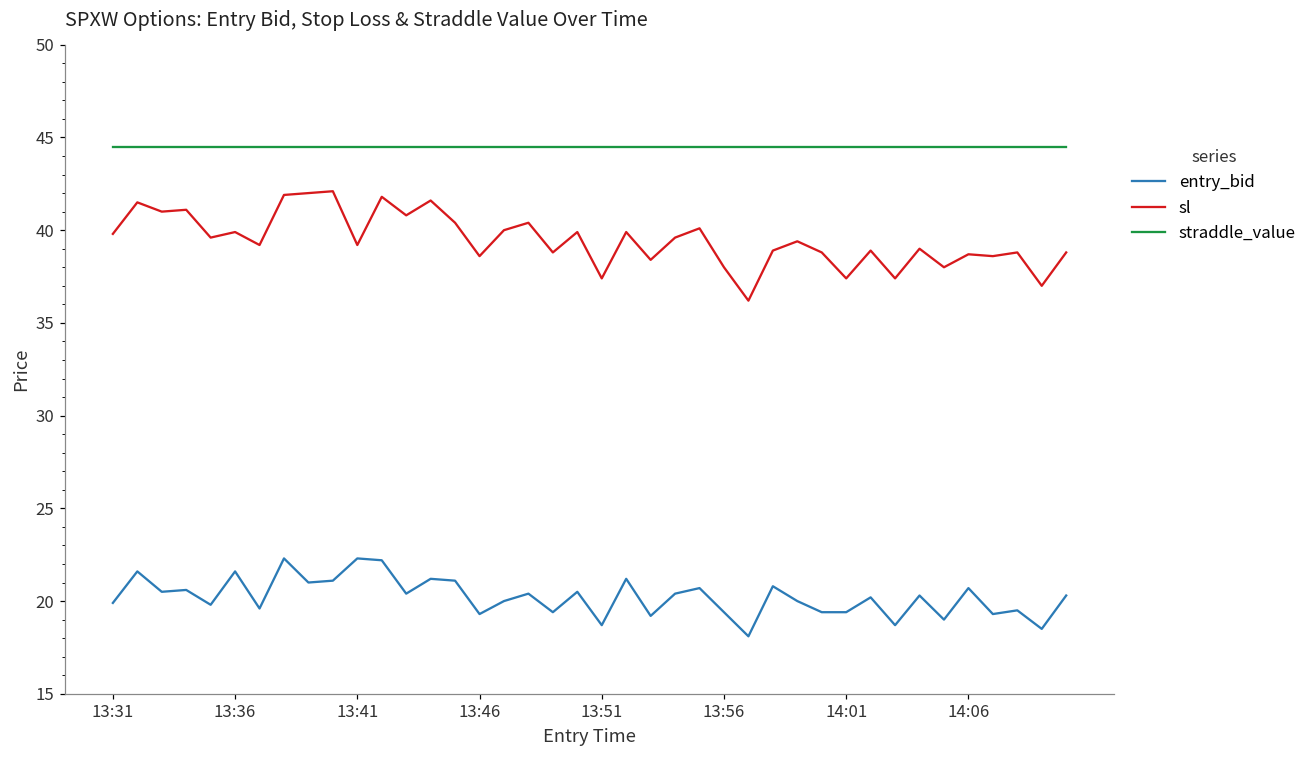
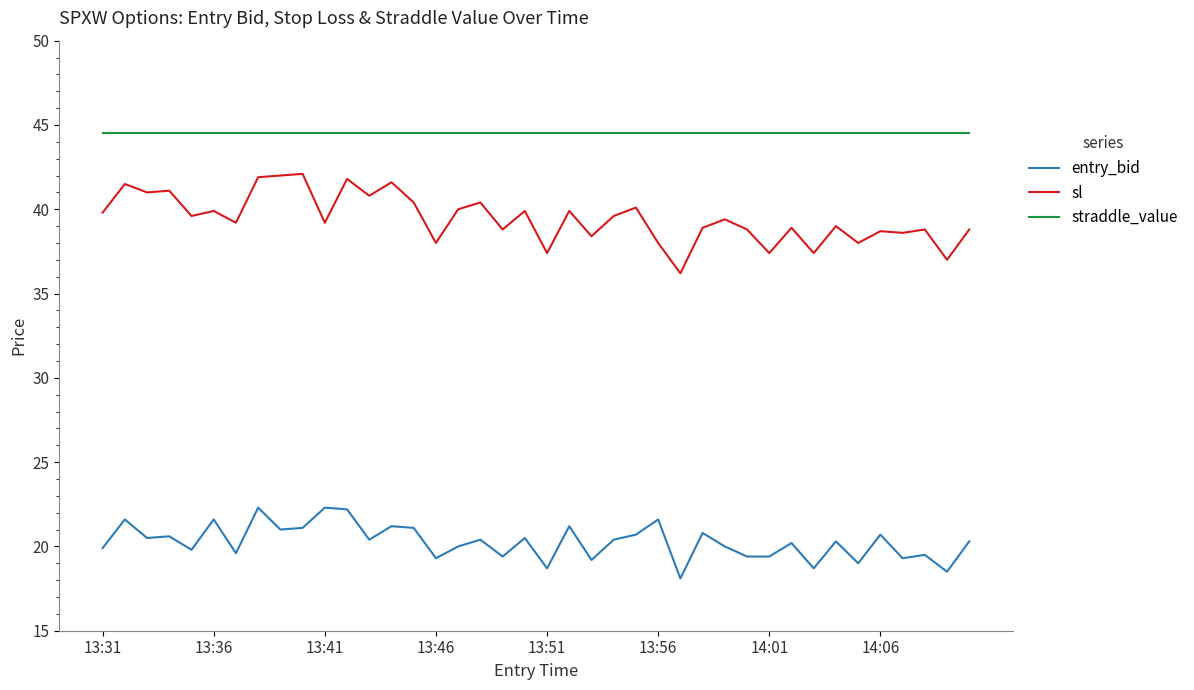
sl, 13:46: 38.6 -> 38.0
entry_bid, 13:56: 19.4 -> 21.6
